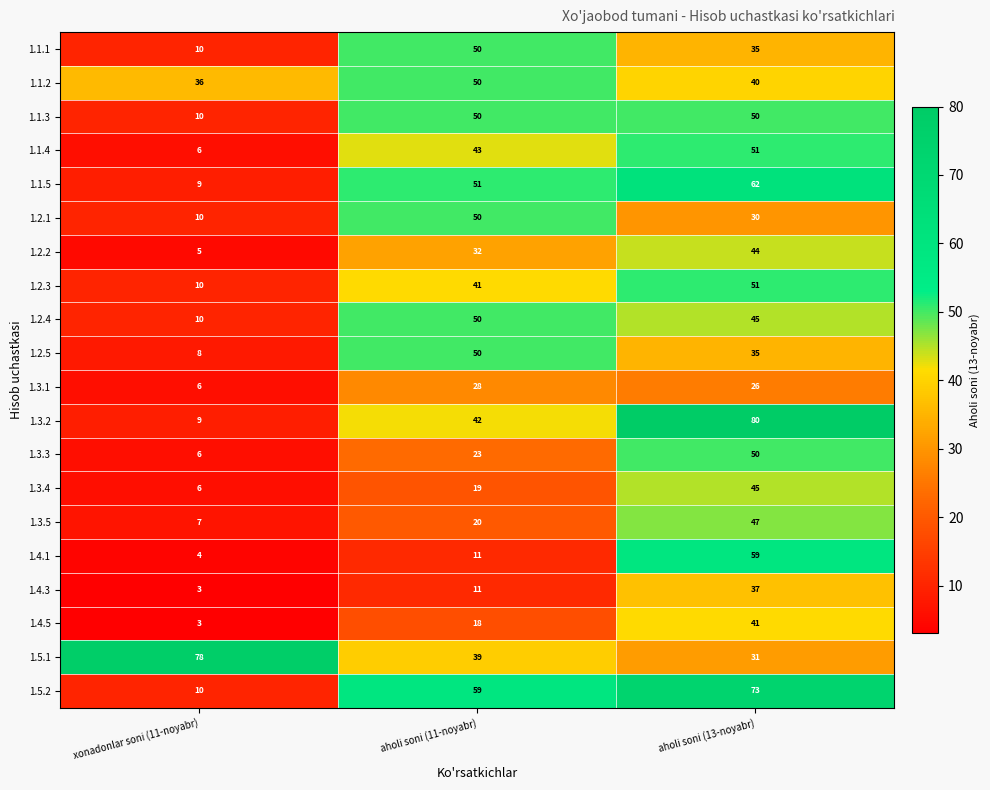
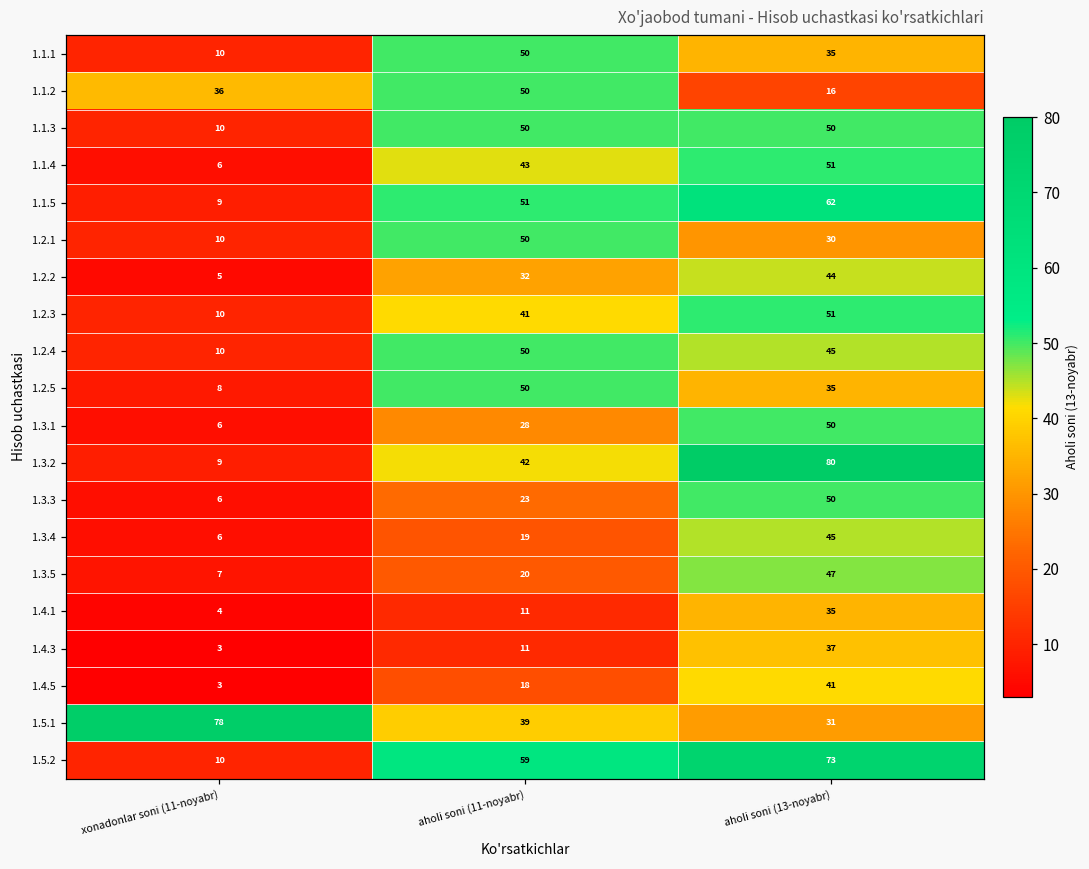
1.1.2, aholi soni (13-noyabr): 40 -> 16
1.3.1, aholi soni (13-noyabr): 26 -> 50
1.4.1, aholi soni (13-noyabr): 59 -> 35
